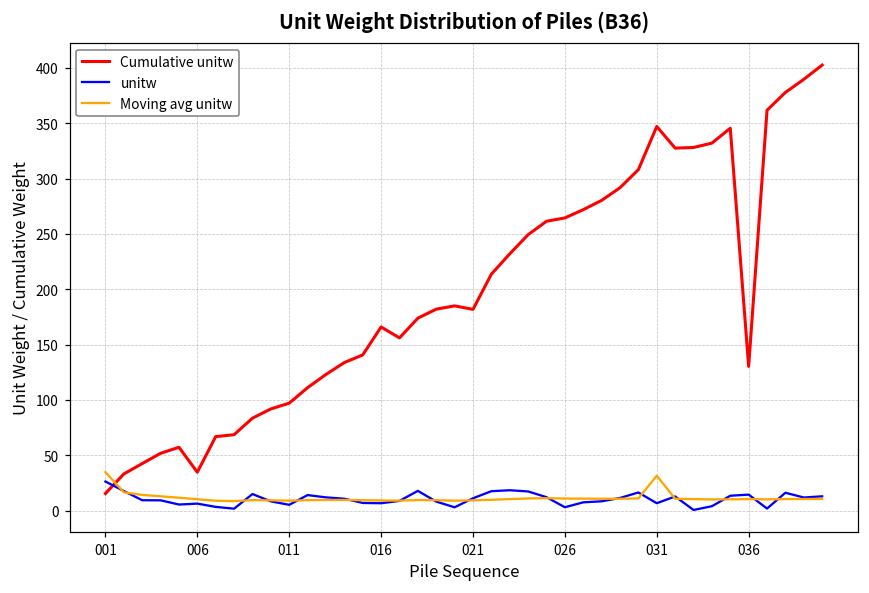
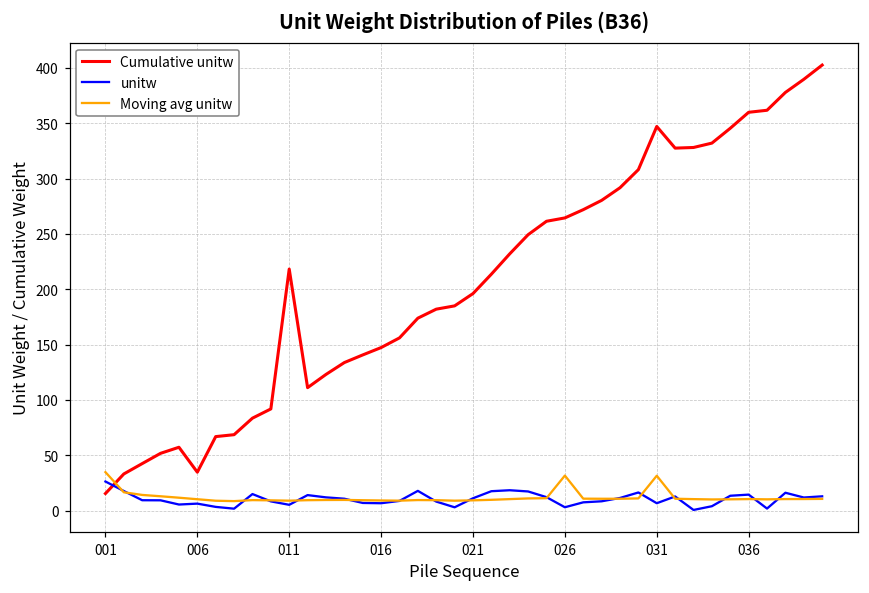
Cumulative unitw, 011: 97 -> 218
Cumulative unitw, 016: 166 -> 147
Cumulative unitw, 021: 182 -> 196
Moving avg unitw, 026: 11 -> 32
Cumulative unitw, 036: 130 -> 360
